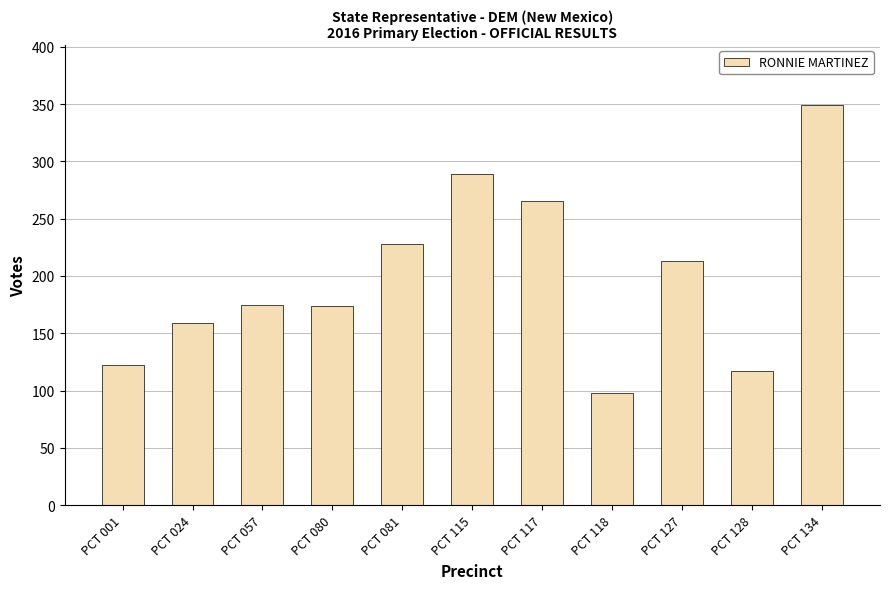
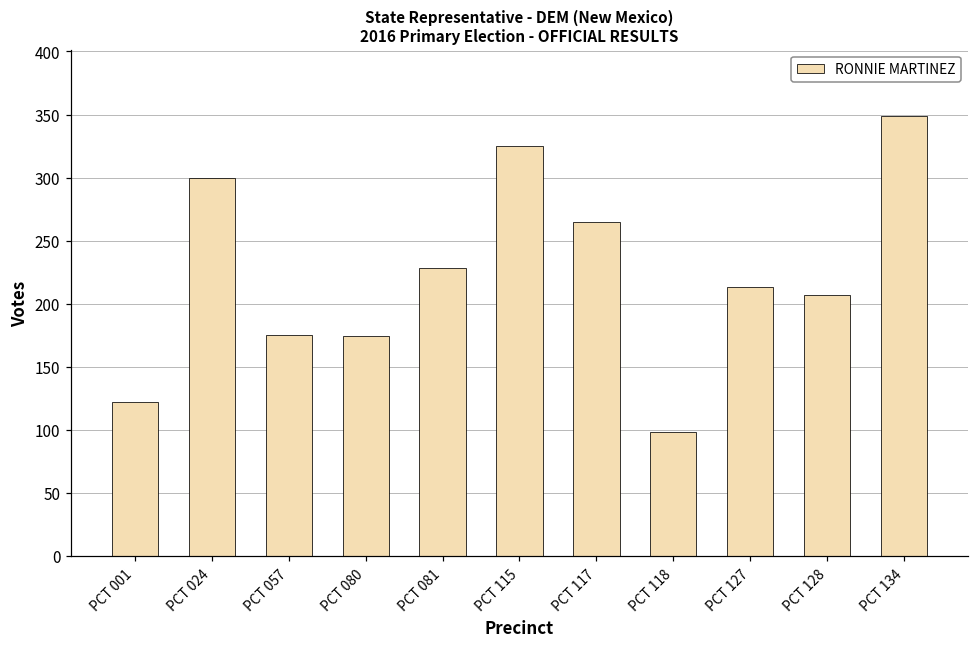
PCT 024: 159 -> 300
PCT 115: 289 -> 325
PCT 128: 117 -> 207
